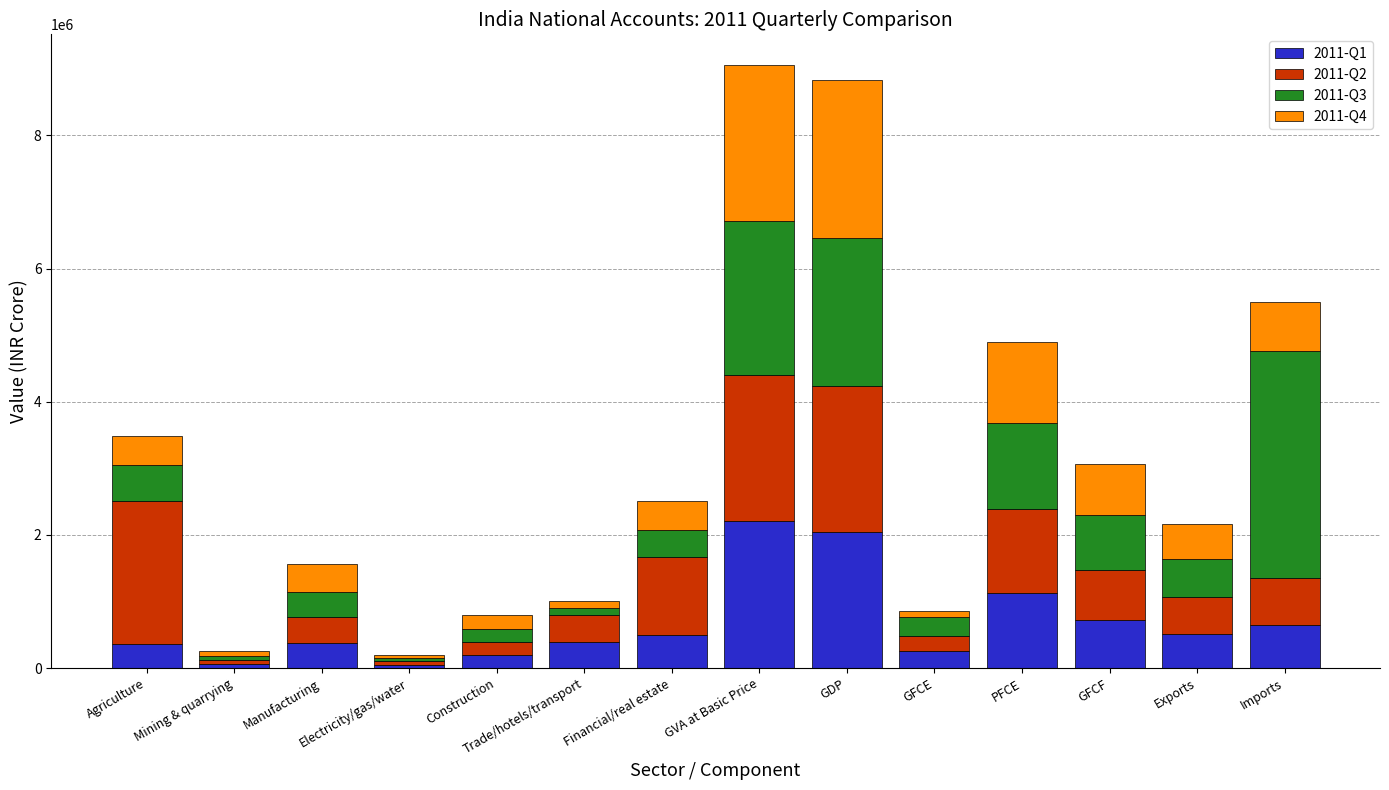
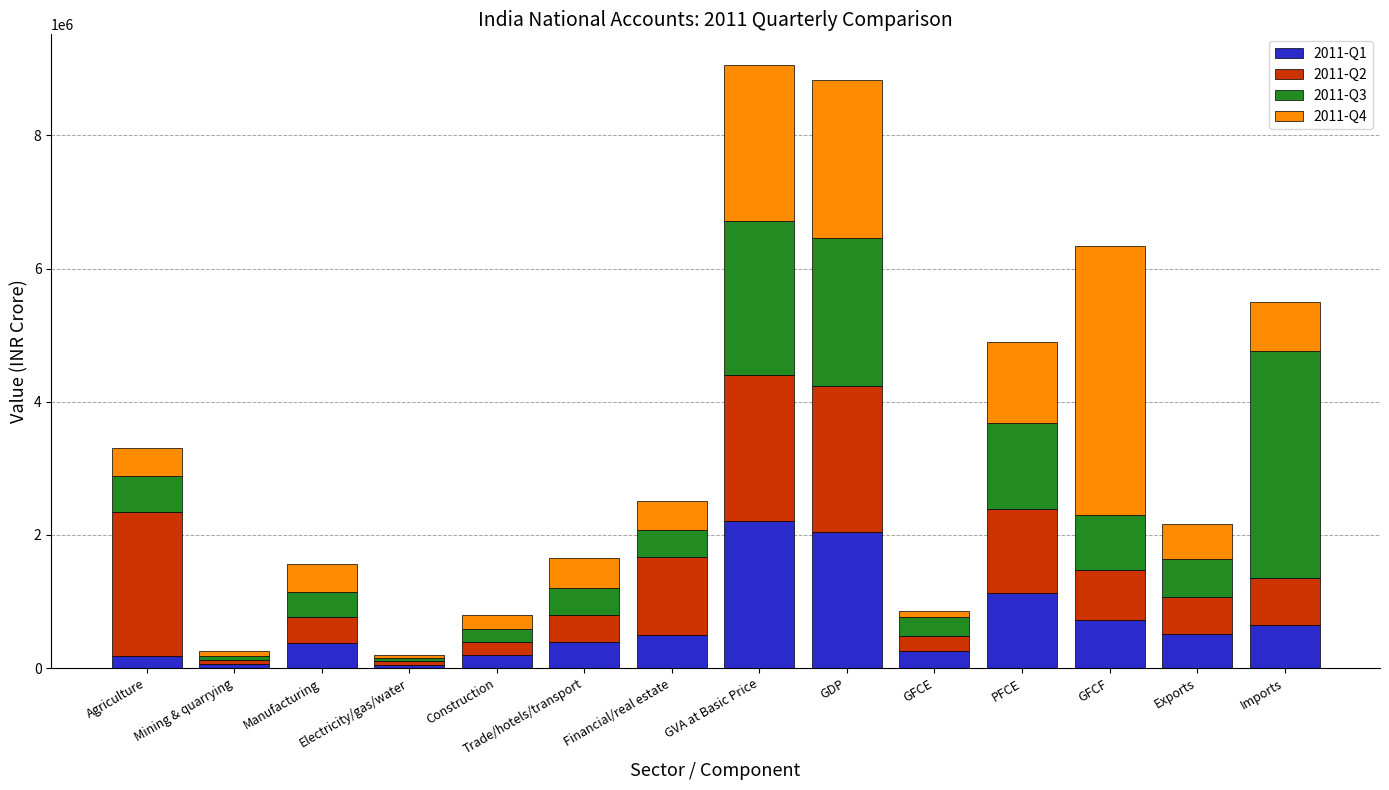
2011-Q1, Agriculture: 400000 -> 200000
2011-Q3, Trade/hotels/transport: 100000 -> 400000
2011-Q4, Trade/hotels/transport: 100000 -> 400000
2011-Q4, GFCF: 800000 -> 4000000
